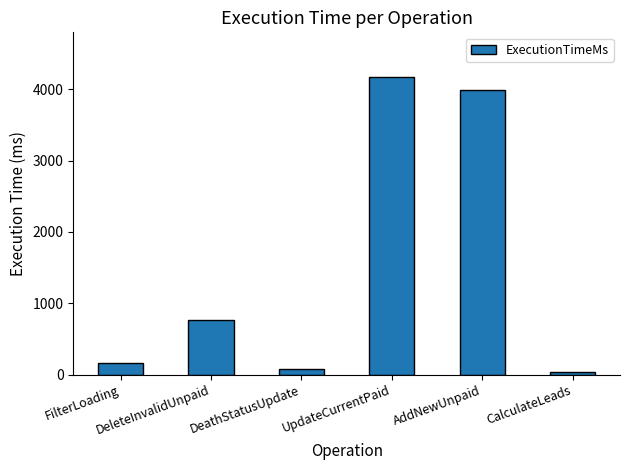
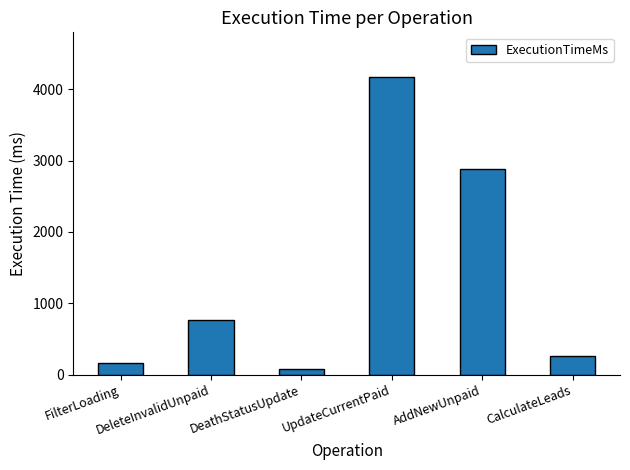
AddNewUnpaid: 4000 -> 2900
CalculateLeads: 0 -> 300
